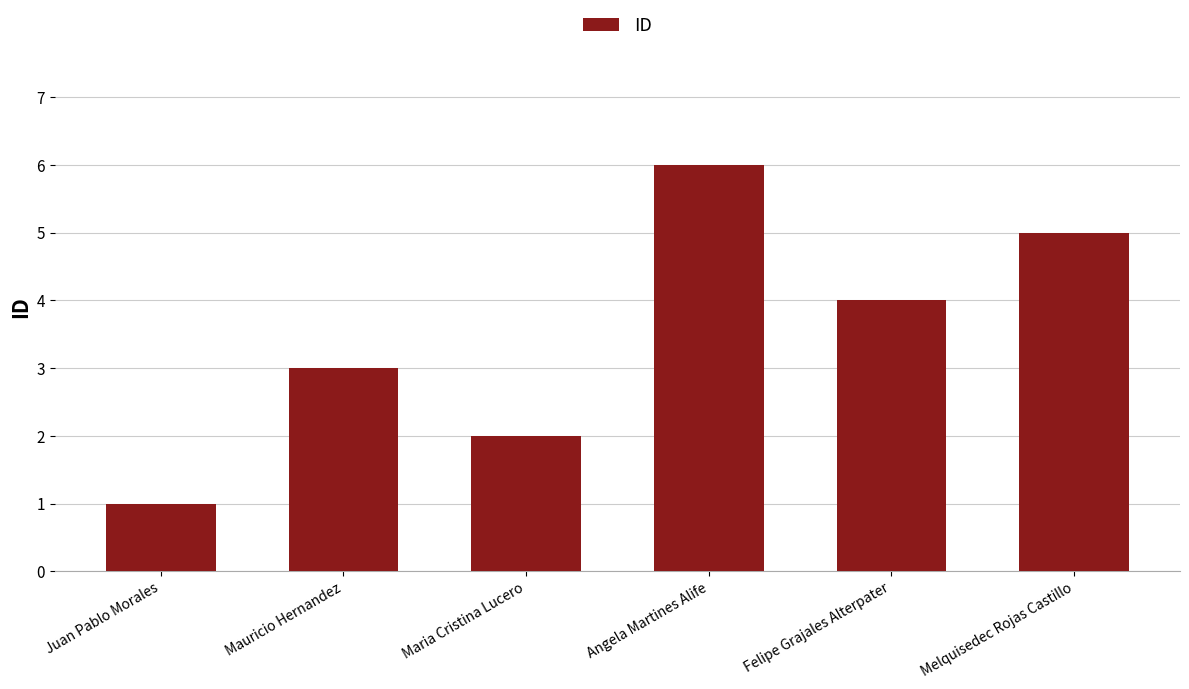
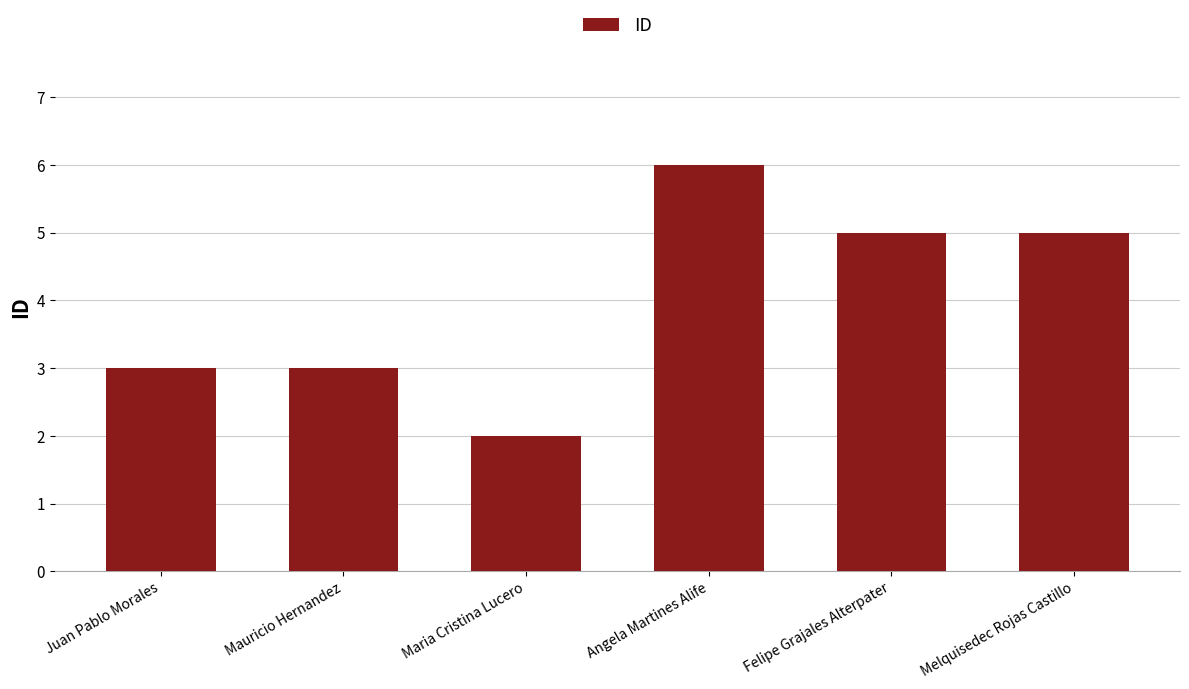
Juan Pablo Morales: 1 -> 3
Felipe Grajales Alterpater: 4 -> 5
